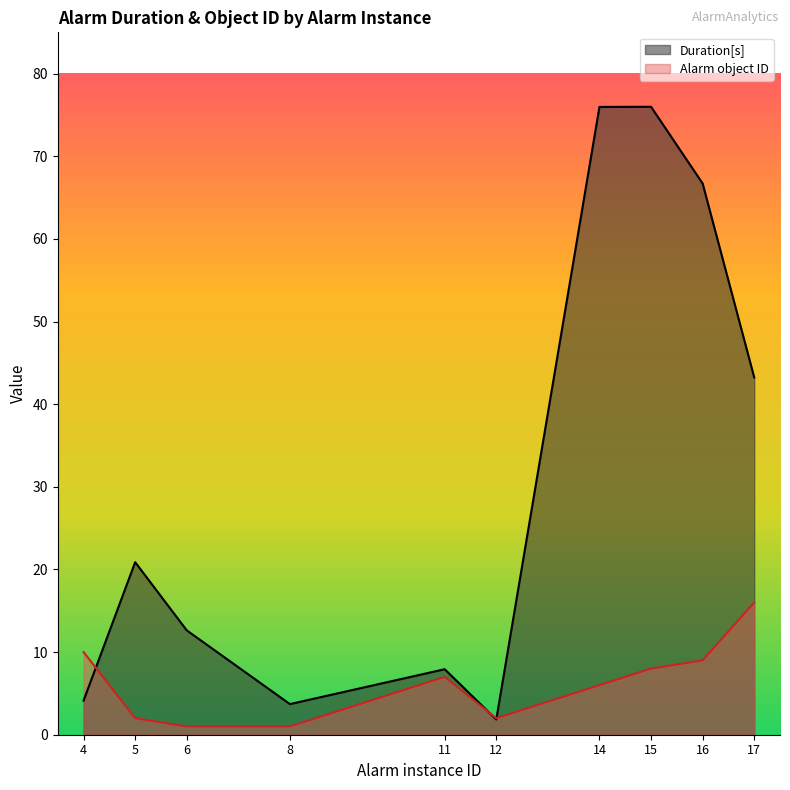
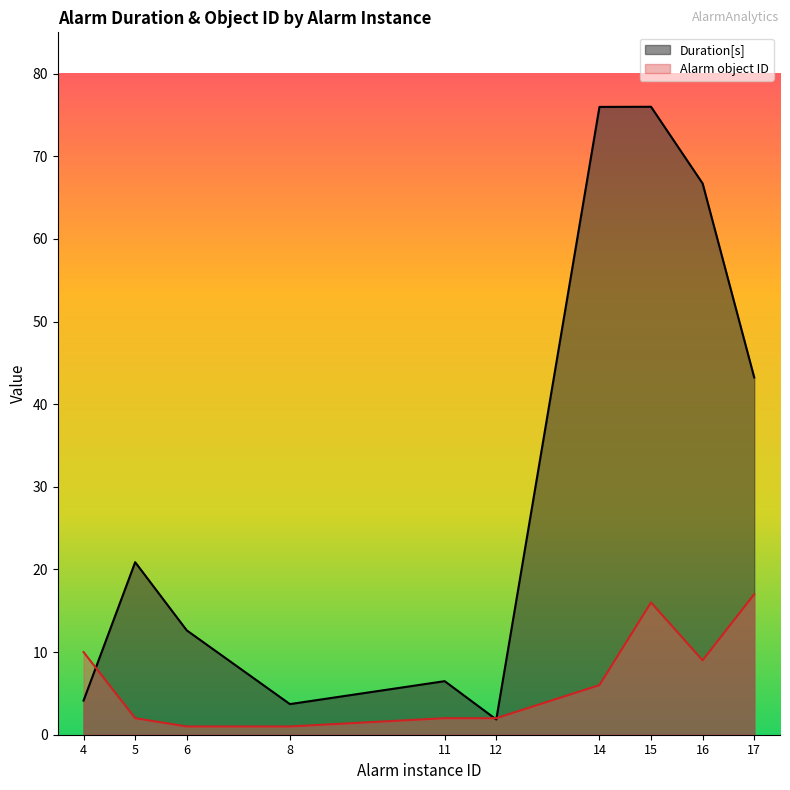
Duration[s], 11: 8 -> 6
Alarm object ID, 11: 7 -> 2
Alarm object ID, 15: 8 -> 16
Alarm object ID, 17: 16 -> 17
